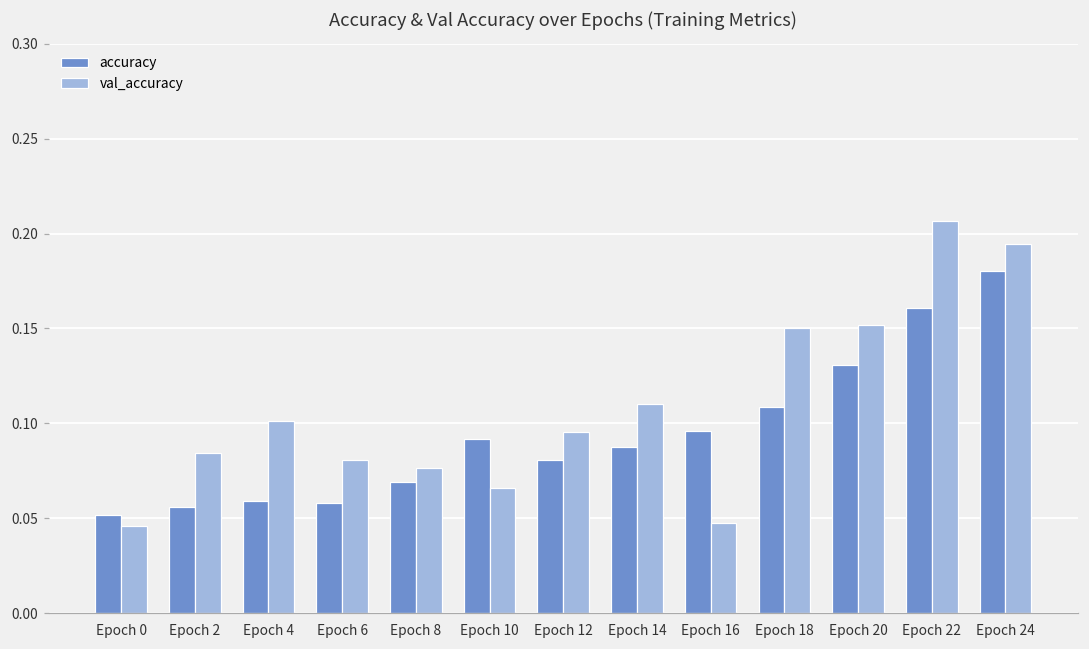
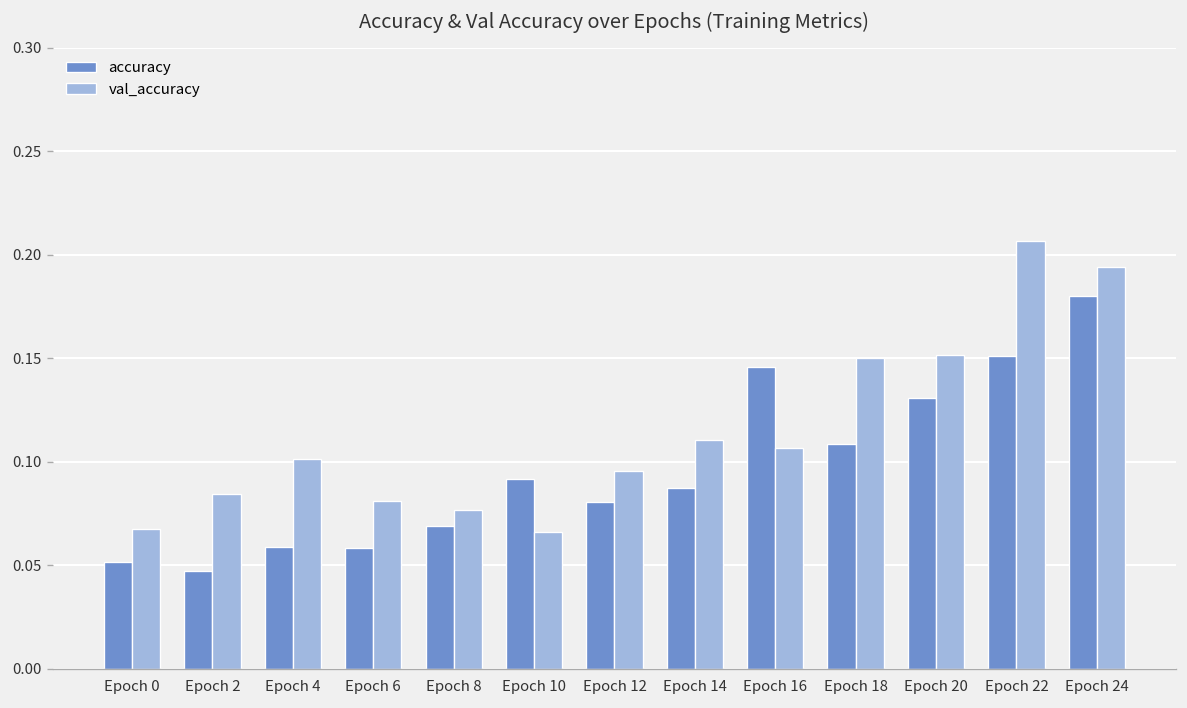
val_accuracy, Epoch 0: 0.046 -> 0.068
accuracy, Epoch 2: 0.056 -> 0.047
accuracy, Epoch 16: 0.096 -> 0.146
val_accuracy, Epoch 16: 0.048 -> 0.107
accuracy, Epoch 22: 0.161 -> 0.151
